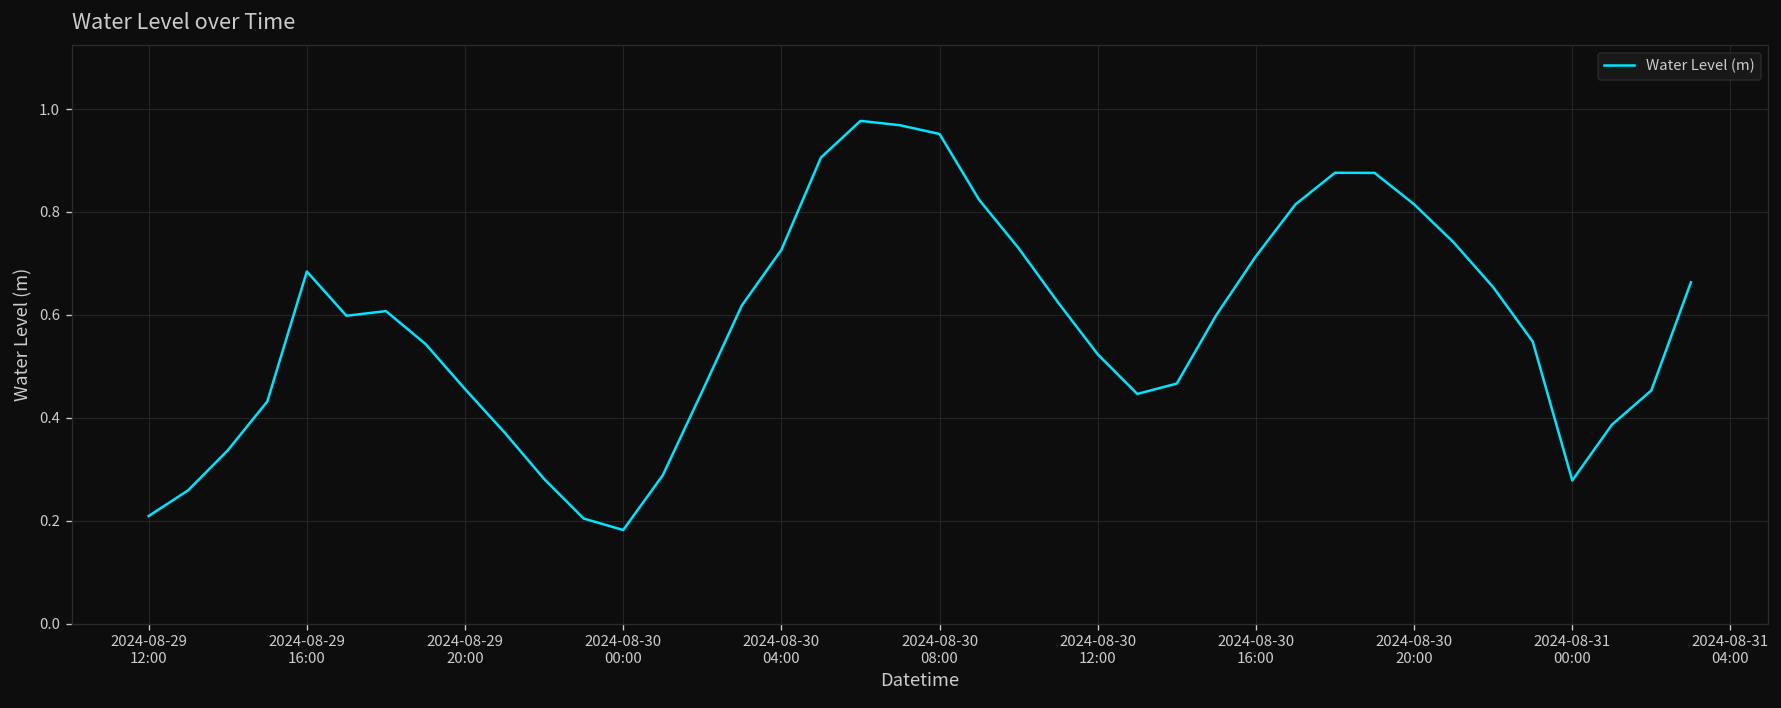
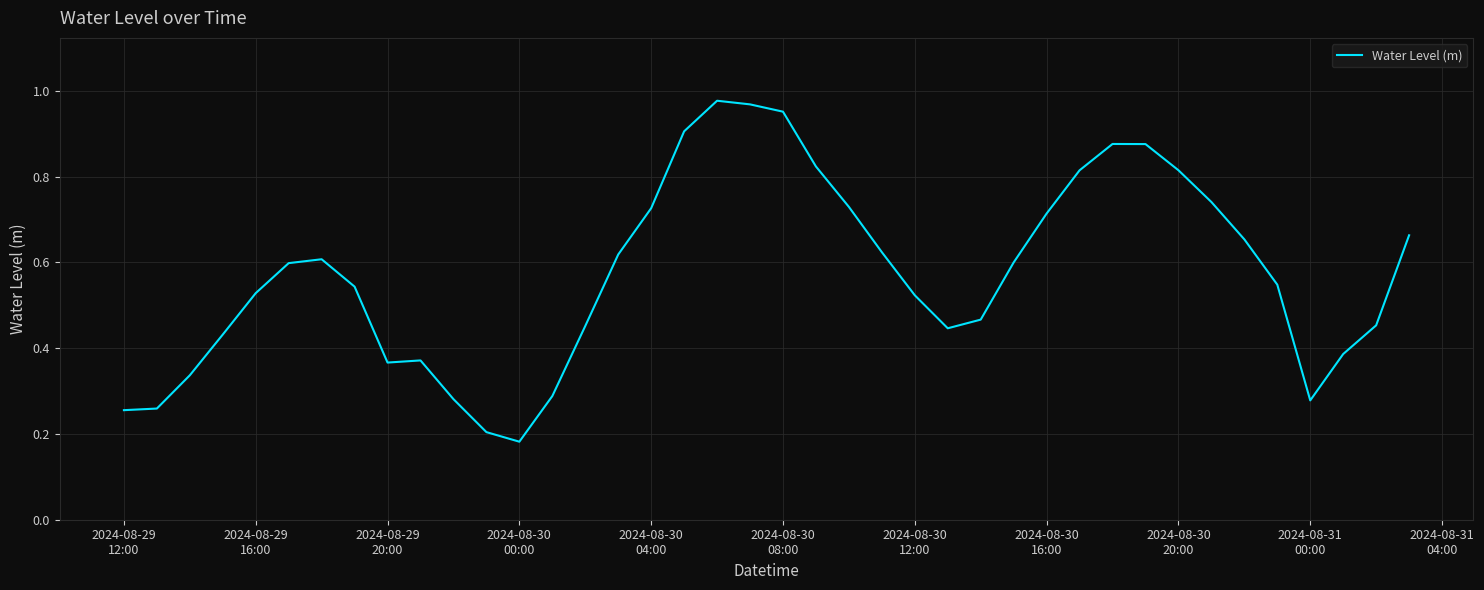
2024-08-29 12:00: 0.21 -> 0.26
2024-08-29 16:00: 0.68 -> 0.53
2024-08-29 20:00: 0.46 -> 0.37
